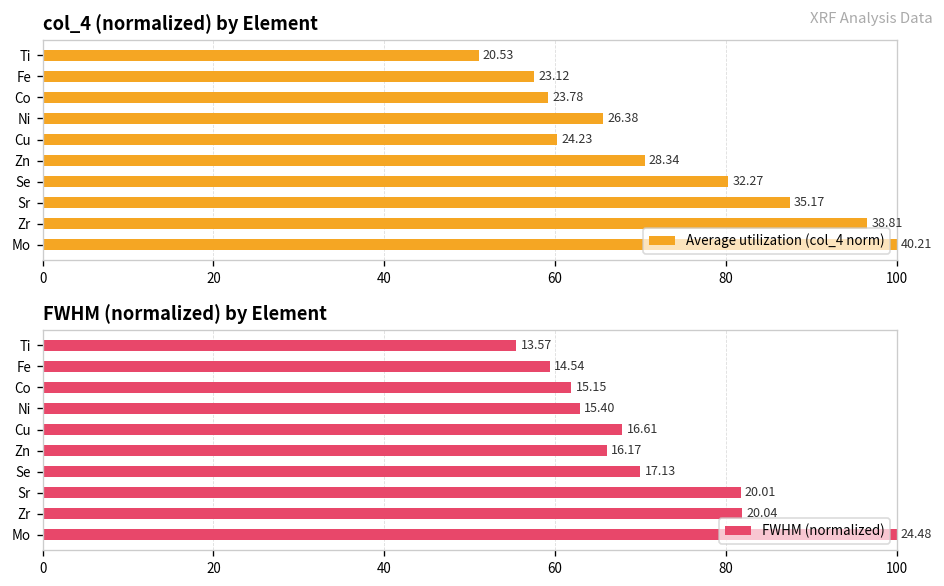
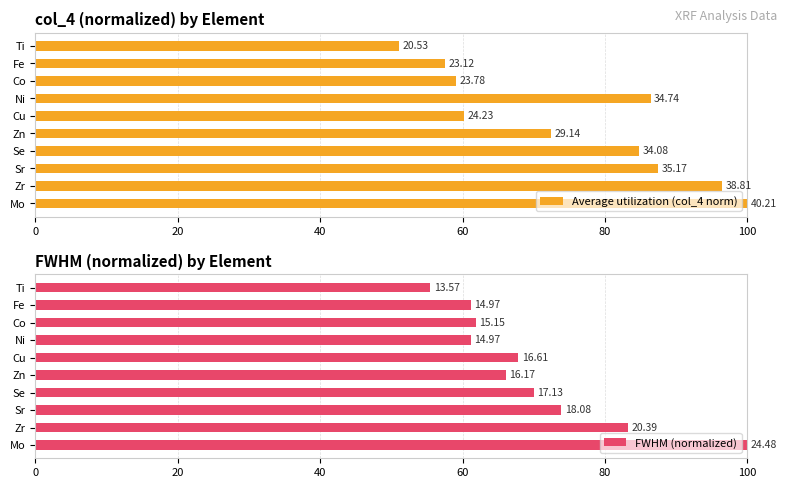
col_4 (normalized) by Element, Ni: 26.38 -> 34.74
col_4 (normalized) by Element, Zn: 28.34 -> 29.14
col_4 (normalized) by Element, Se: 32.27 -> 34.08
FWHM (normalized) by Element, Fe: 14.54 -> 14.97
FWHM (normalized) by Element, Ni: 15.40 -> 14.97
FWHM (normalized) by Element, Sr: 20.01 -> 18.08
FWHM (normalized) by Element, Zr: 20.04 -> 20.39
